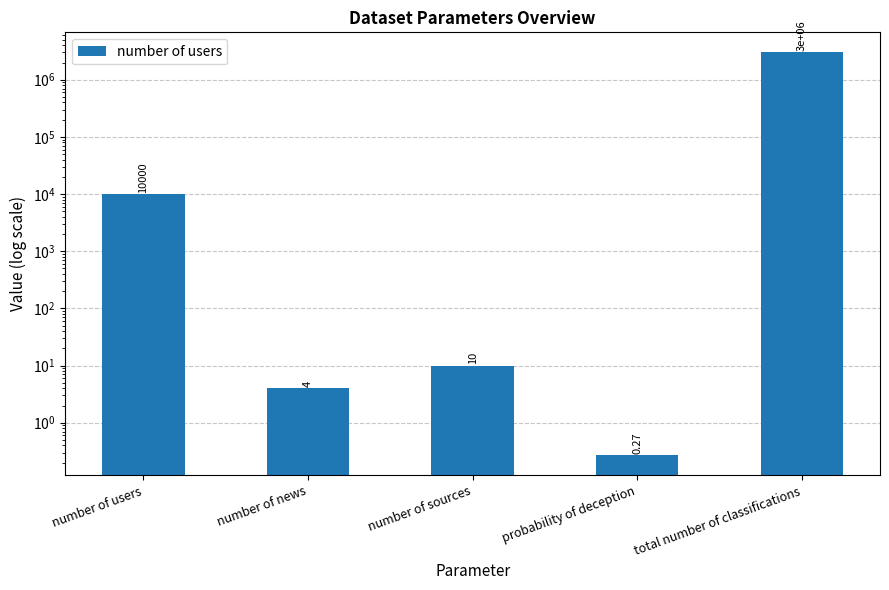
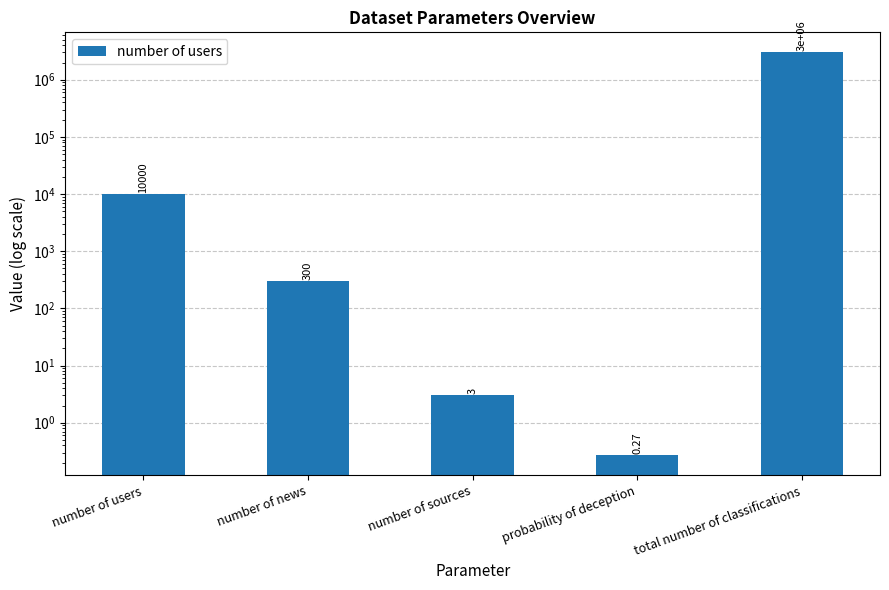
number of news: 4 -> 300
number of sources: 10 -> 3
